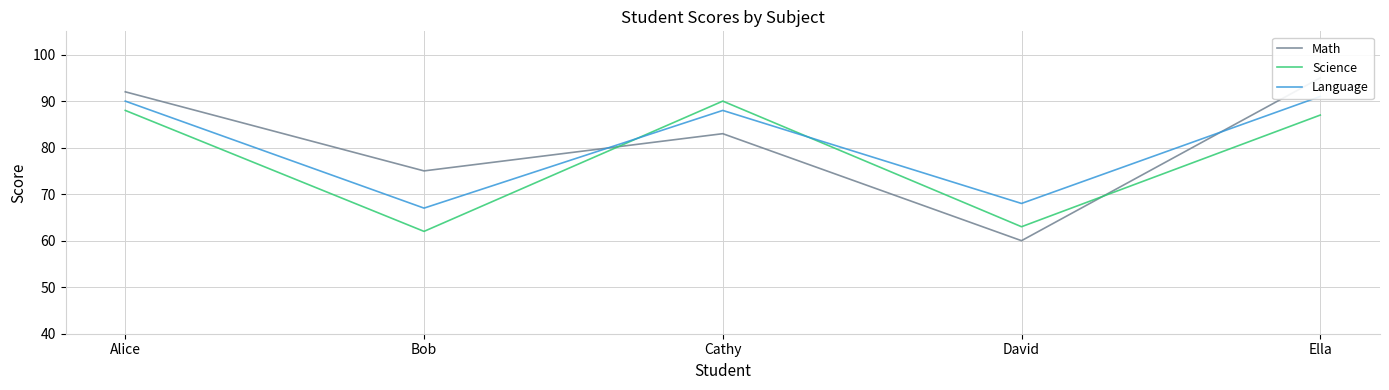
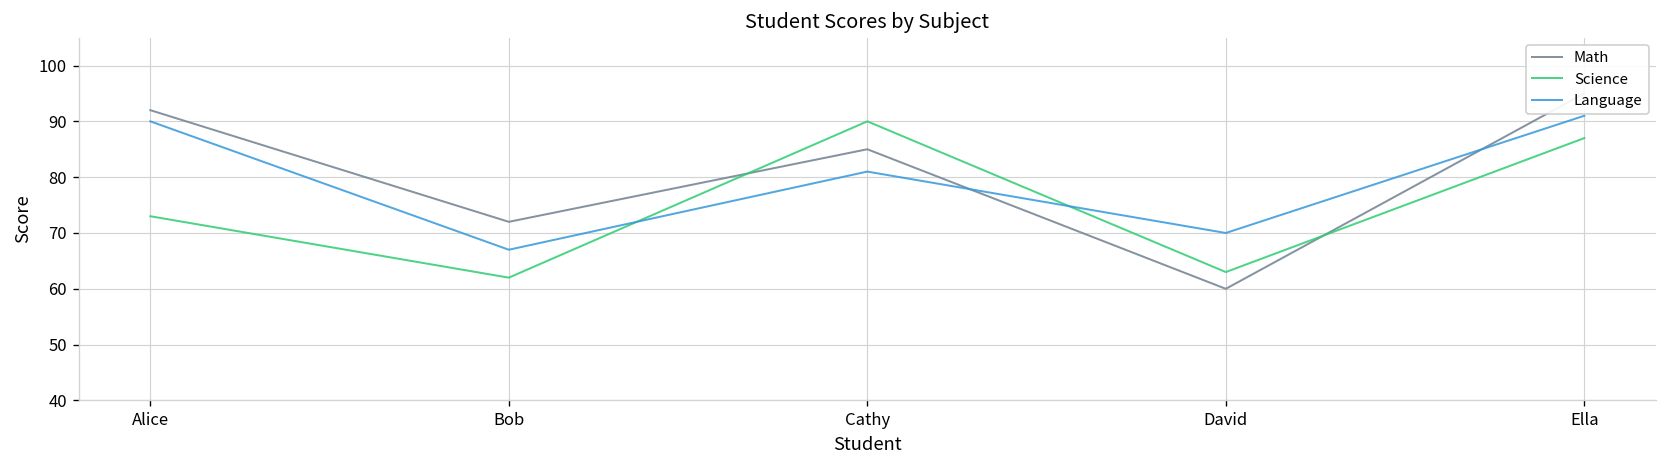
Science, Alice: 88 -> 73
Math, Bob: 75 -> 72
Math, Cathy: 83 -> 85
Language, Cathy: 88 -> 81
Language, David: 68 -> 70
